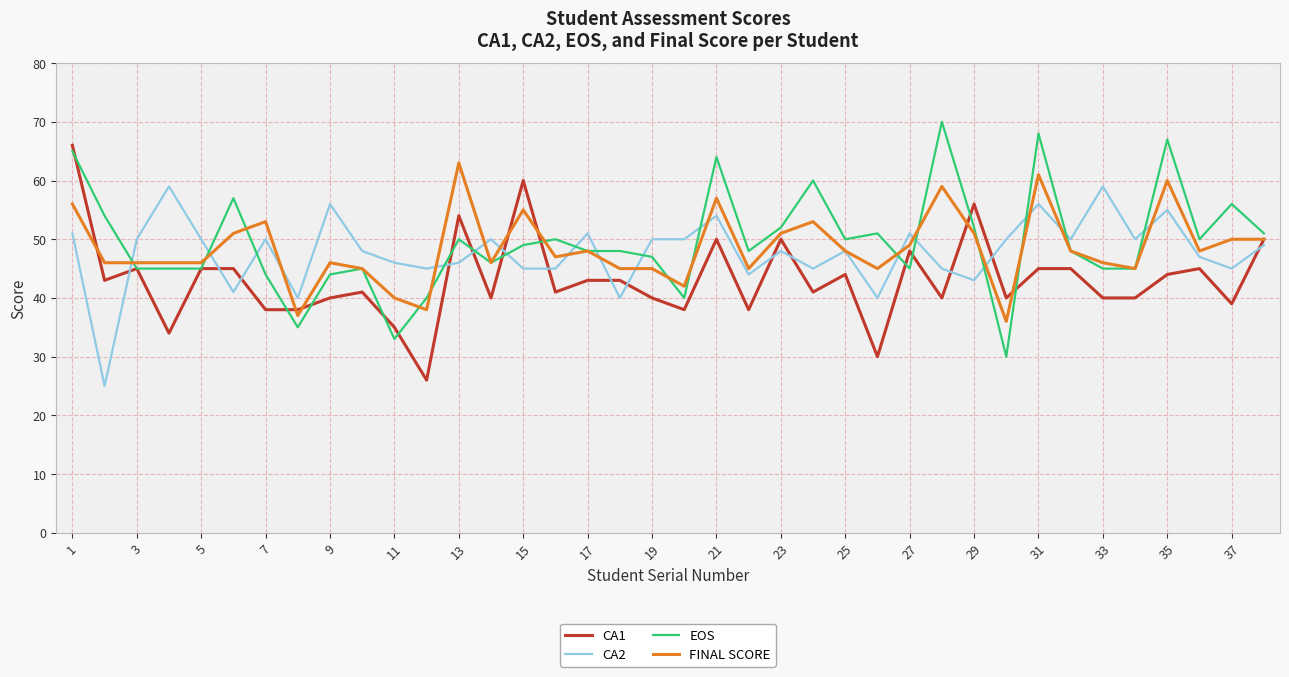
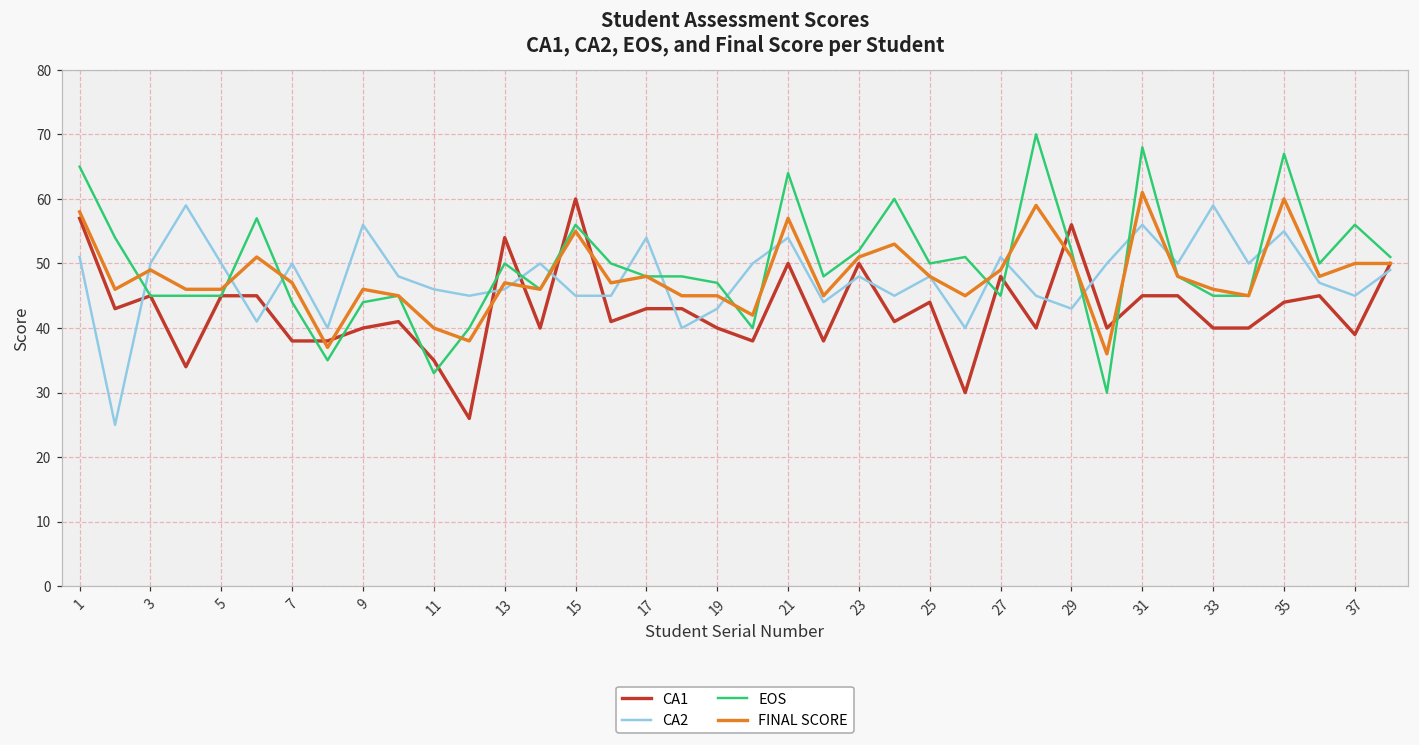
CA1, 1: 66 -> 57
FINAL SCORE, 1: 56 -> 58
FINAL SCORE, 3: 46 -> 49
FINAL SCORE, 7: 53 -> 47
FINAL SCORE, 13: 63 -> 47
EOS, 15: 49 -> 56
CA2, 17: 51 -> 54
CA2, 19: 50 -> 43
